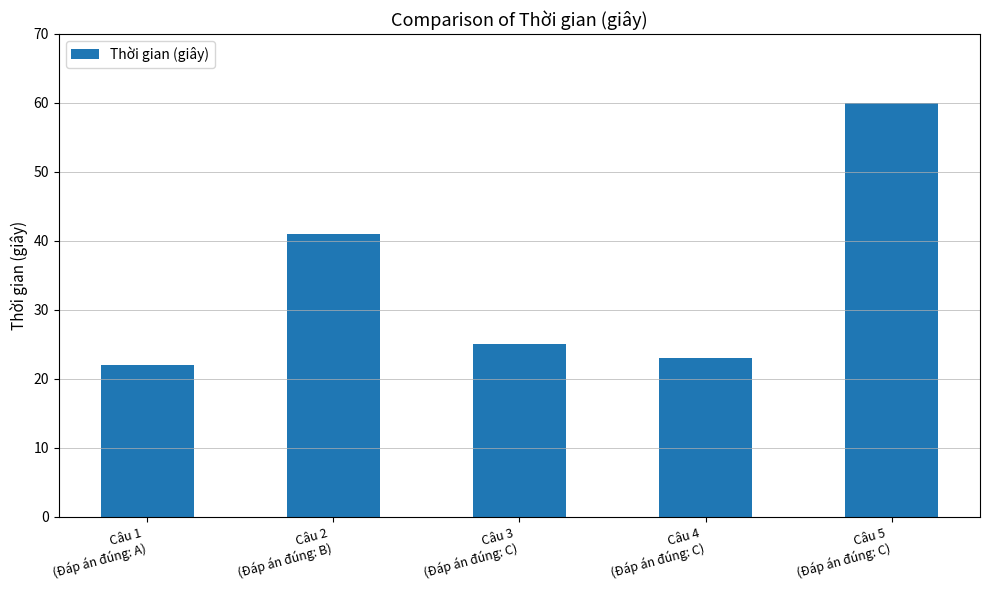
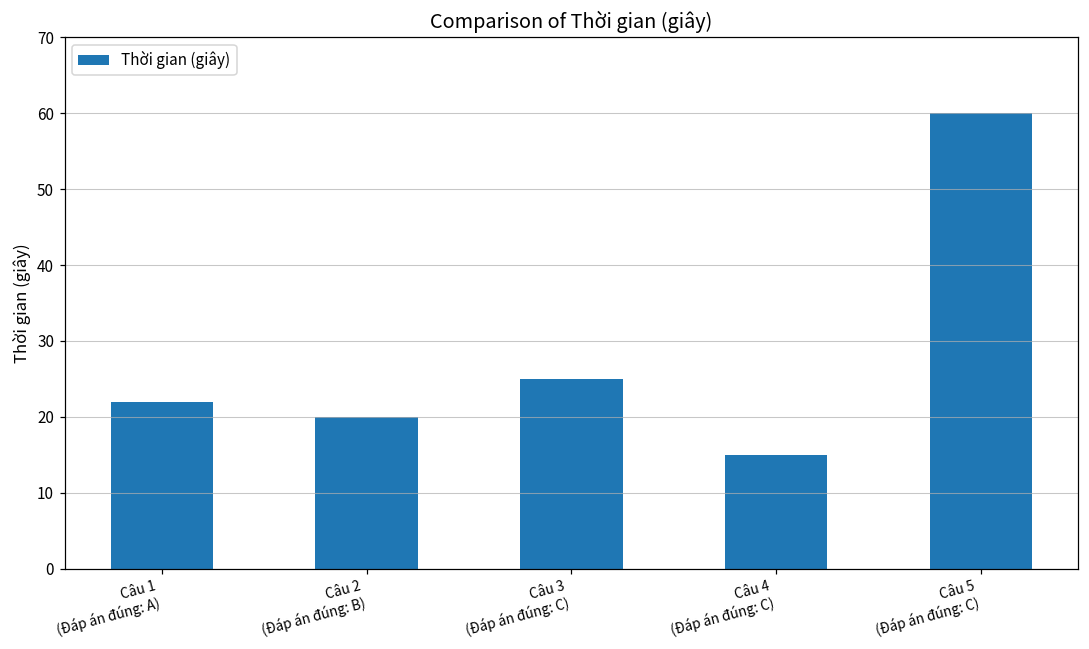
Câu 2 (Đáp án đúng: B): 41 -> 20
Câu 4 (Đáp án đúng: C): 23 -> 15
